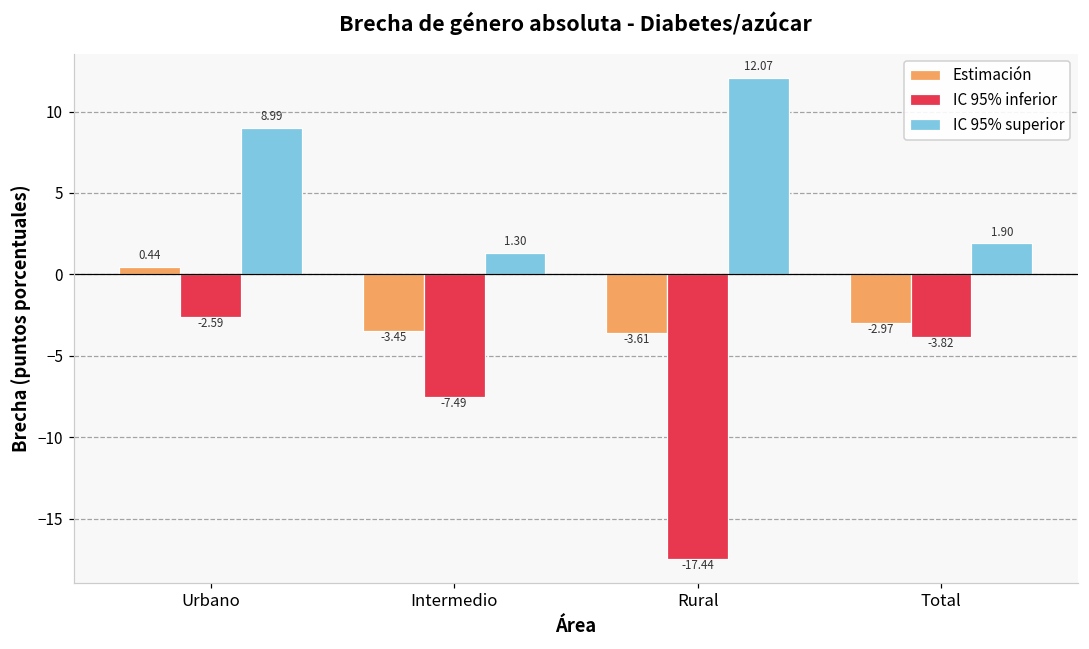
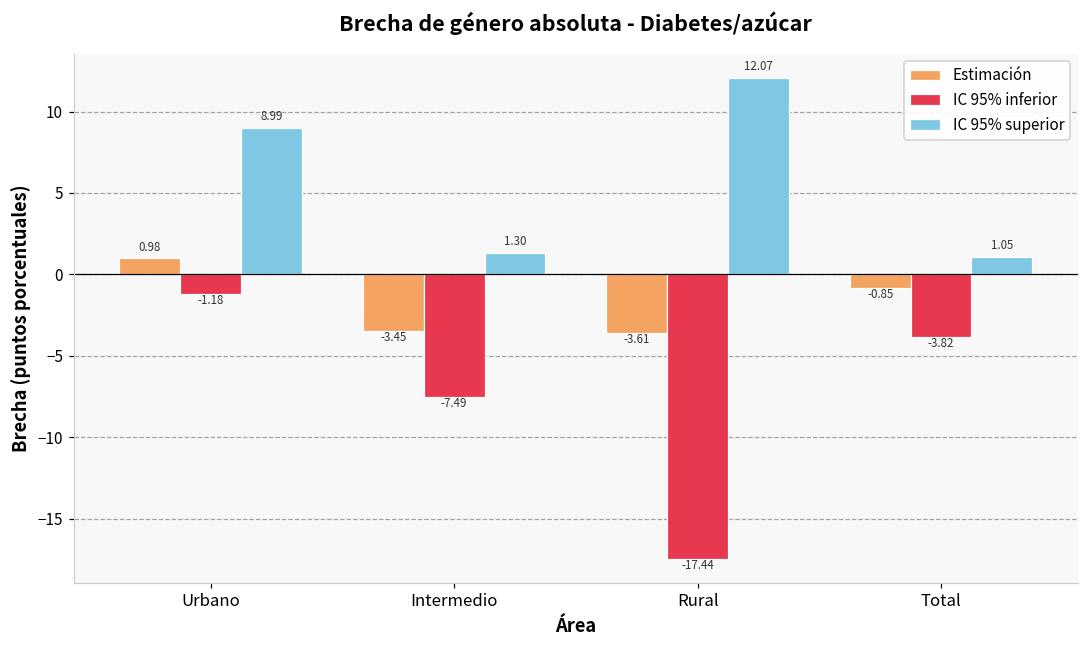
Estimación, Urbano: 0.44 -> 0.98
IC 95% inferior, Urbano: -2.59 -> -1.18
Estimación, Total: -2.97 -> -0.85
IC 95% superior, Total: 1.90 -> 1.05
